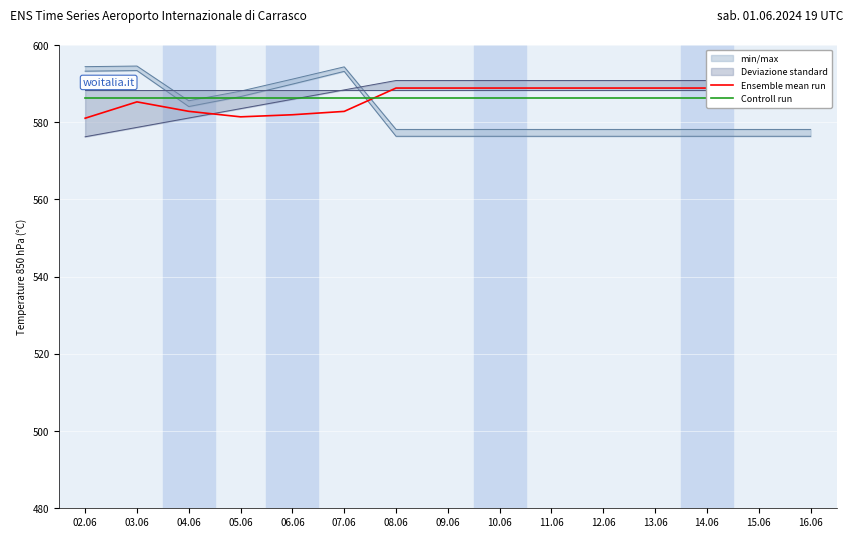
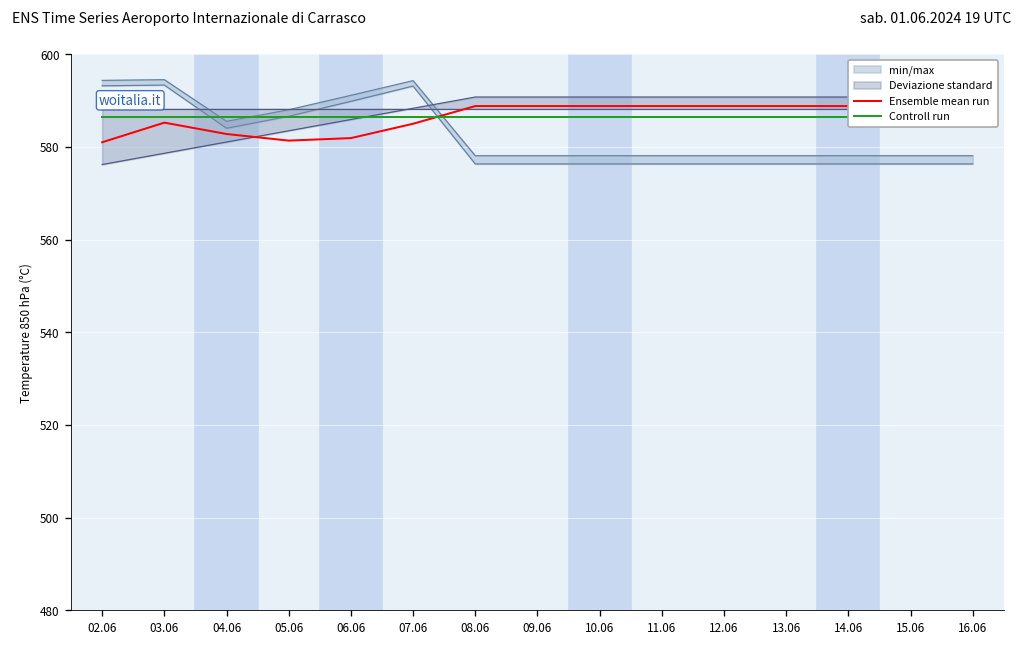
Ensemble mean run, 07.06: 583 -> 585
